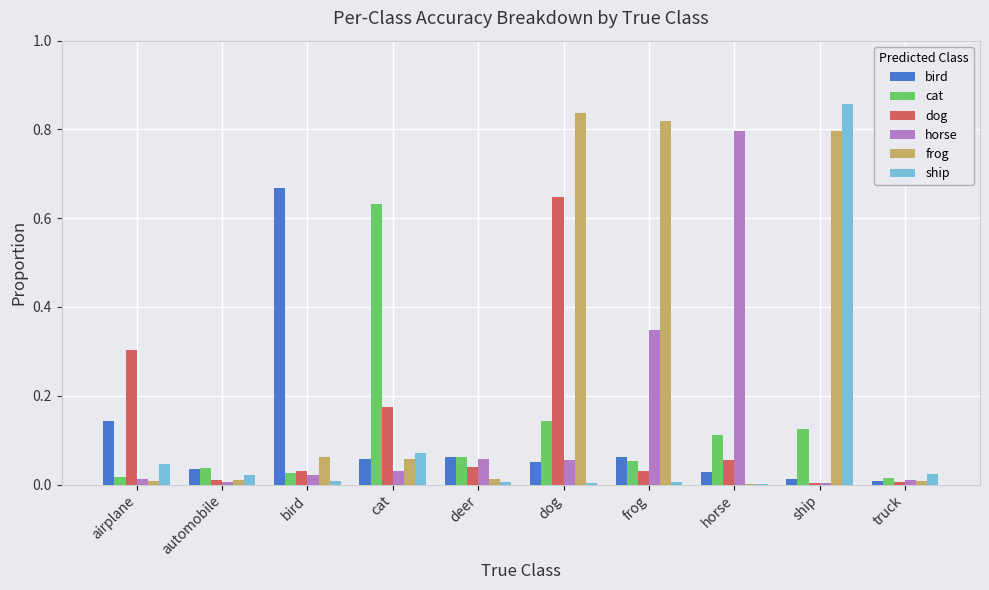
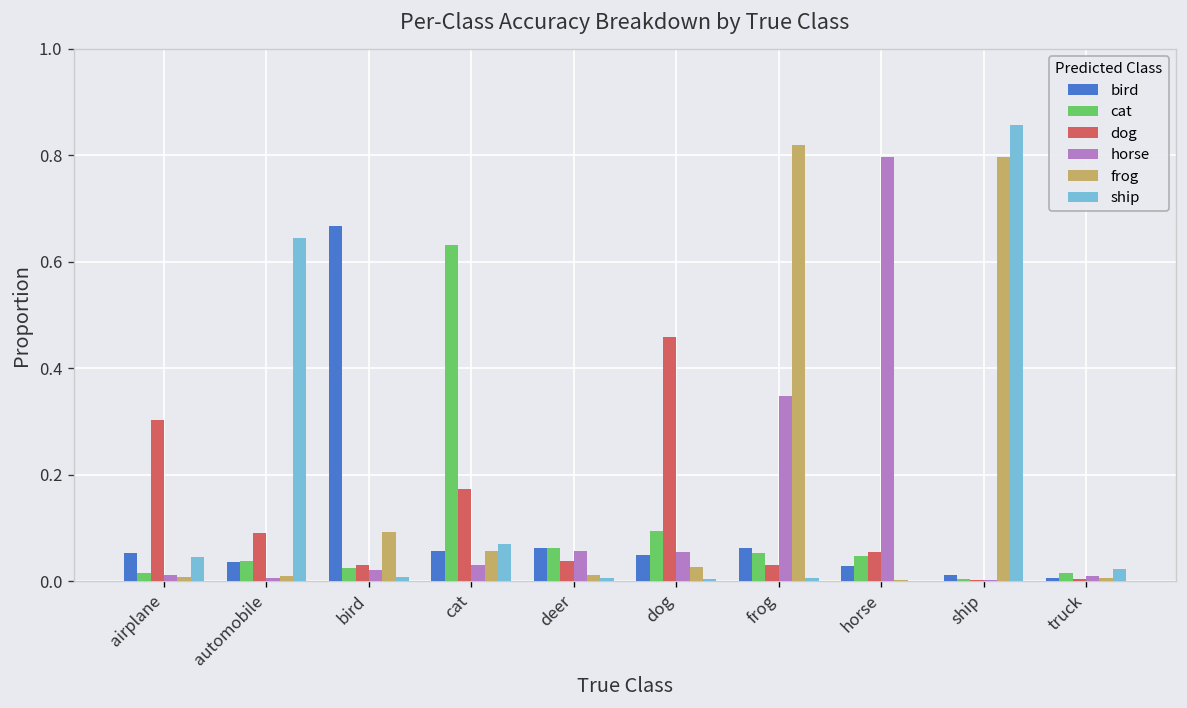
bird, airplane: 0.14 -> 0.05
dog, automobile: 0.01 -> 0.09
ship, automobile: 0.02 -> 0.64
frog, bird: 0.06 -> 0.09
cat, dog: 0.14 -> 0.09
dog, dog: 0.65 -> 0.46
frog, dog: 0.84 -> 0.03
cat, horse: 0.11 -> 0.05
cat, ship: 0.12 -> 0.01
